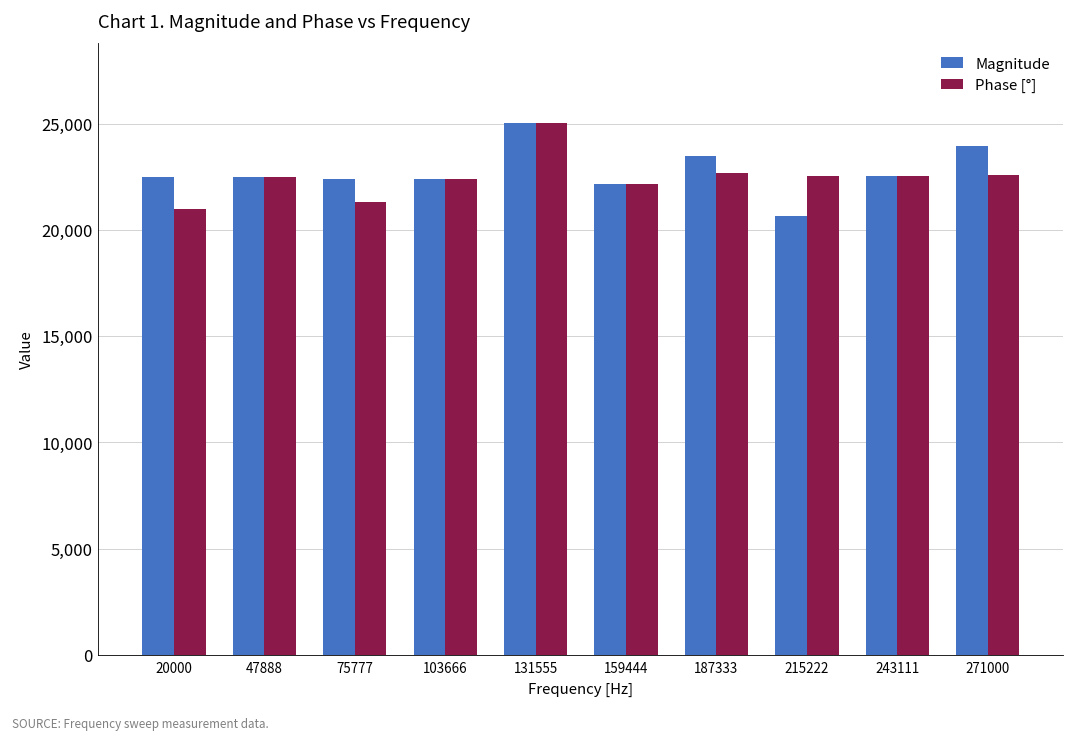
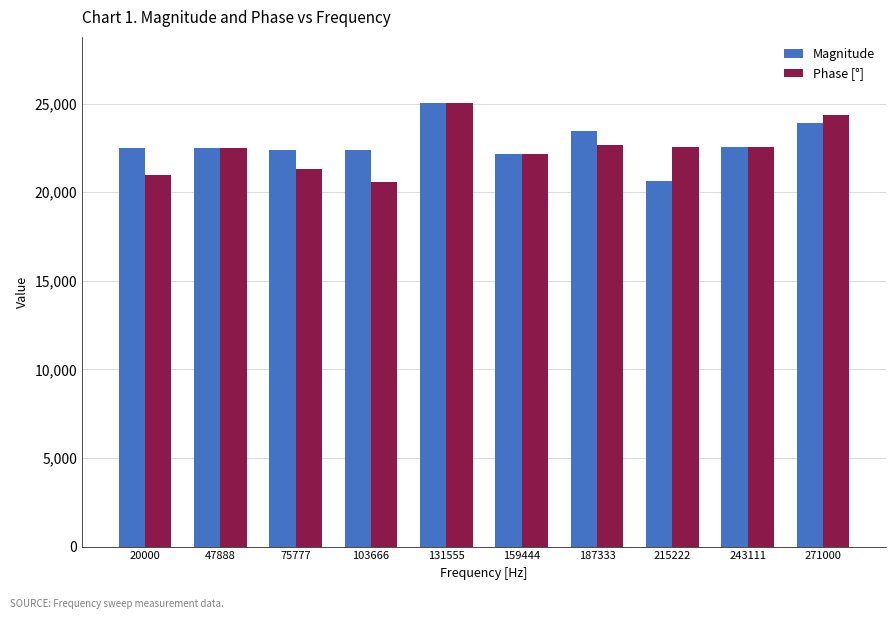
Phase [°], 103666: 22,400 -> 20,500
Phase [°], 271000: 22,600 -> 24,400
